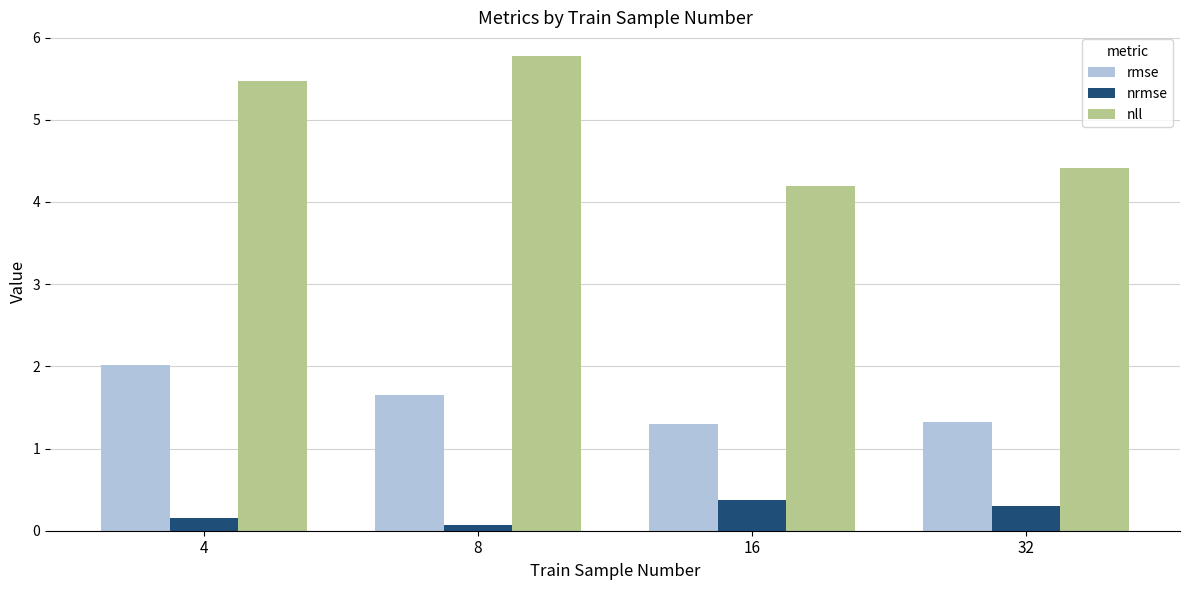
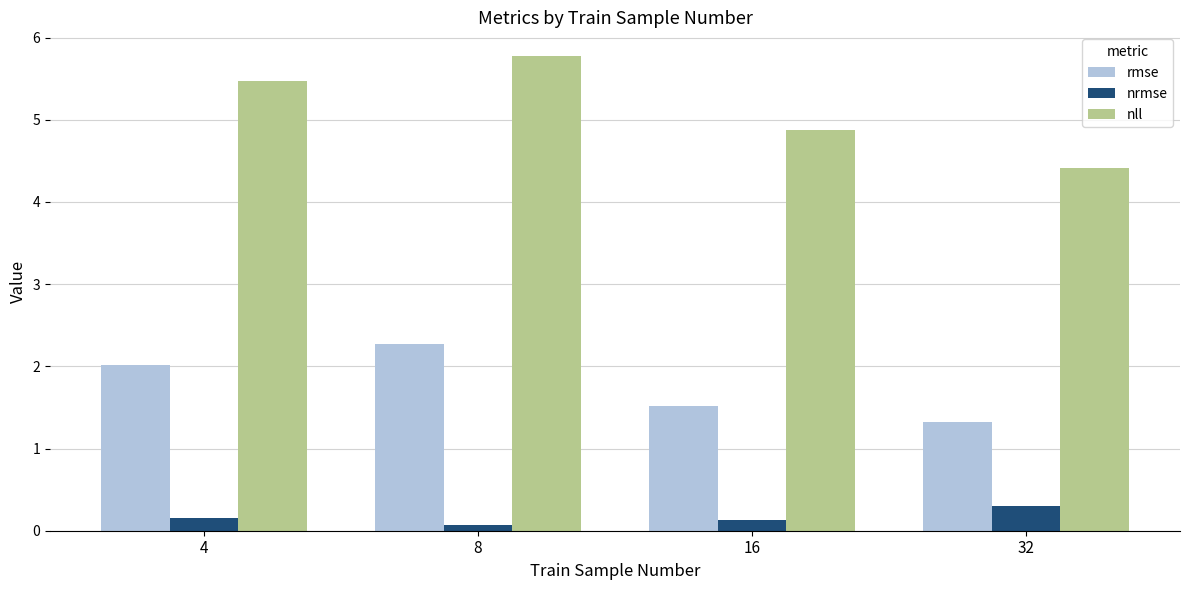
rmse, 8: 1.7 -> 2.3
rmse, 16: 1.3 -> 1.5
nrmse, 16: 0.4 -> 0.1
nll, 16: 4.2 -> 4.9
